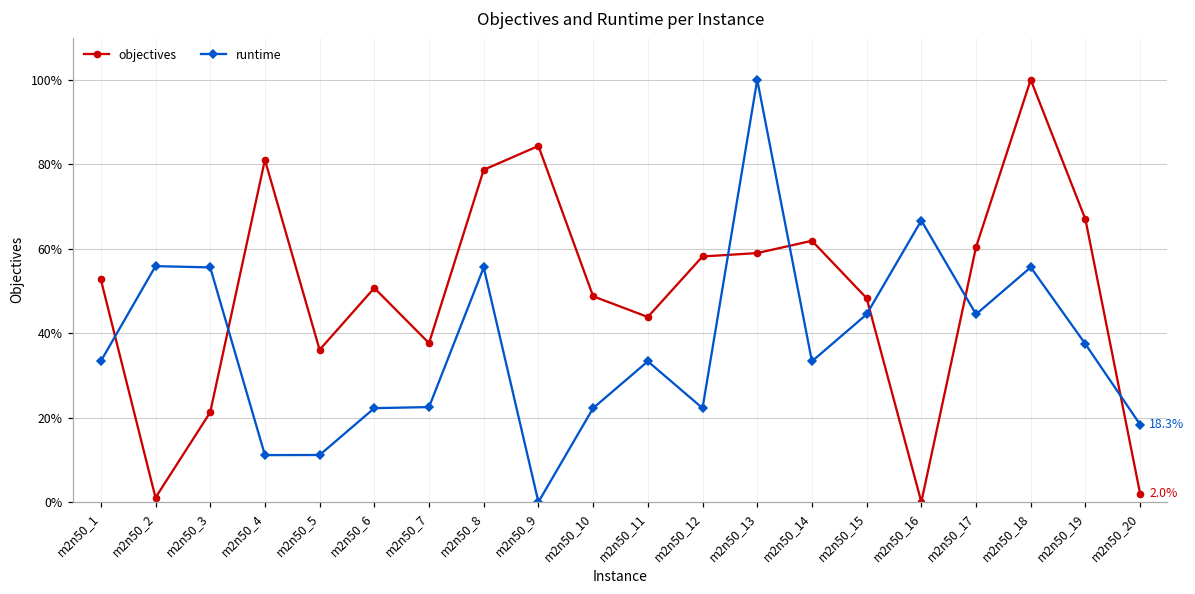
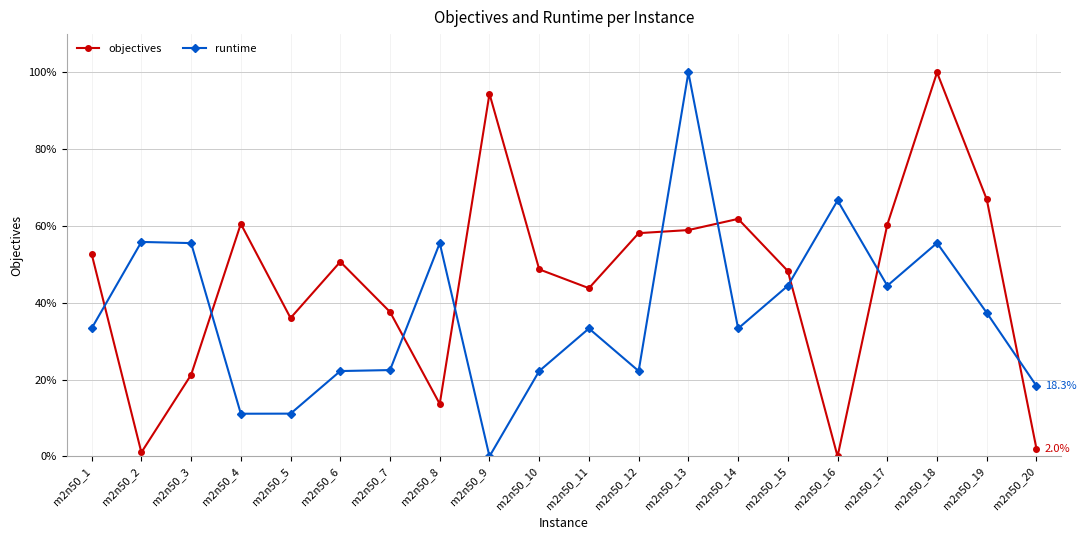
objectives, m2n50_4: 81% -> 61%
objectives, m2n50_8: 79% -> 14%
objectives, m2n50_9: 84% -> 94%
